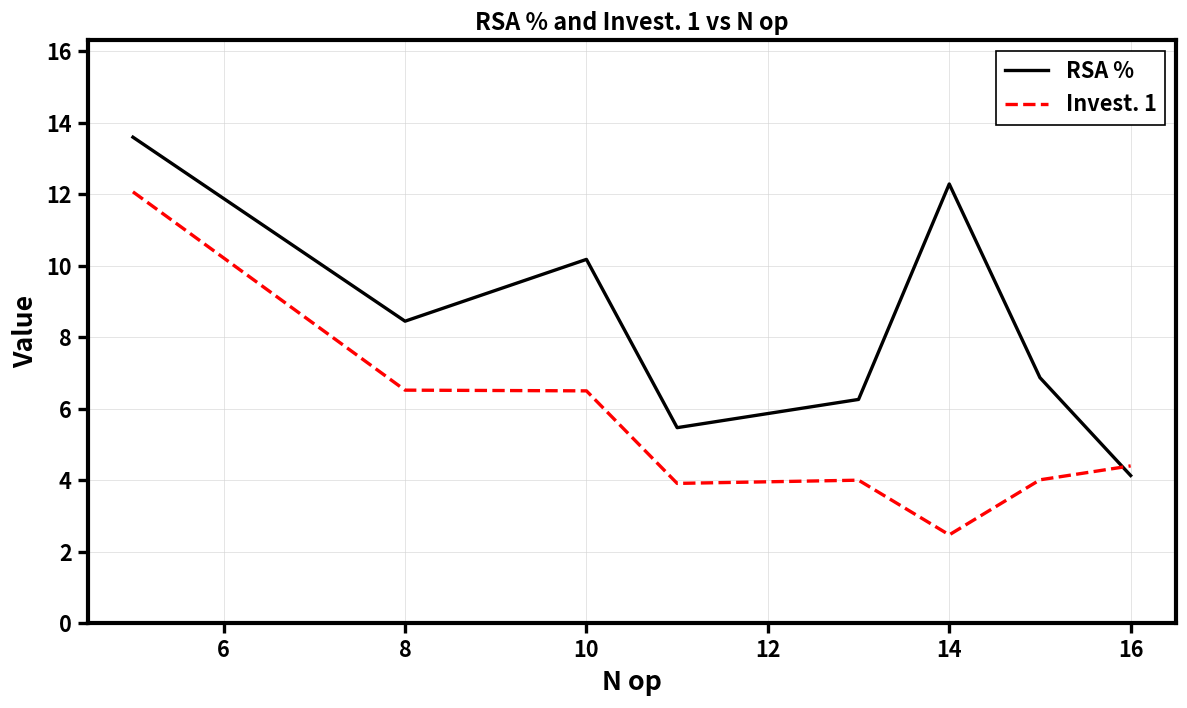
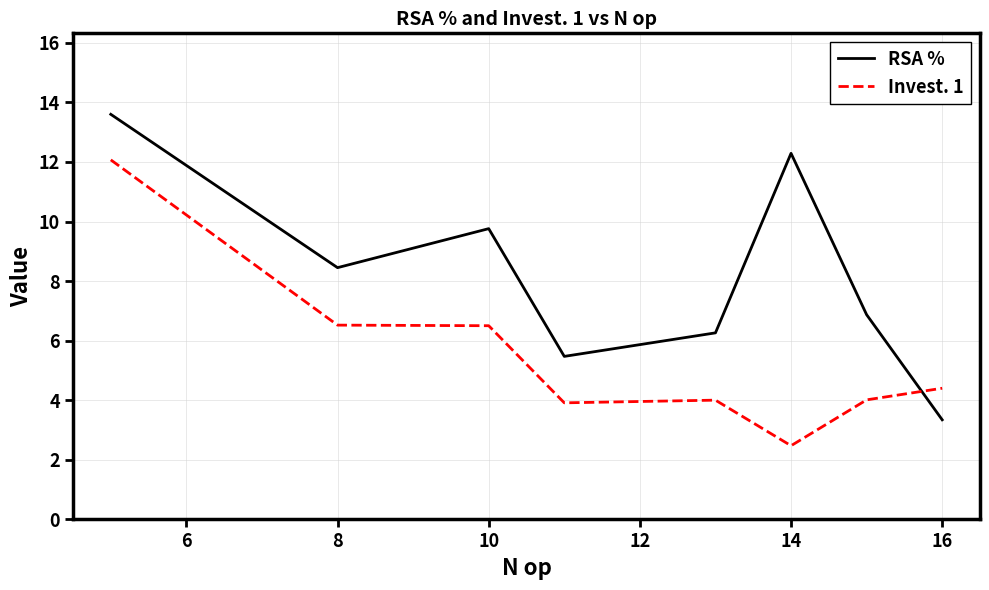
RSA %, 10: 10.2 -> 9.8
RSA %, 16: 4.1 -> 3.3
